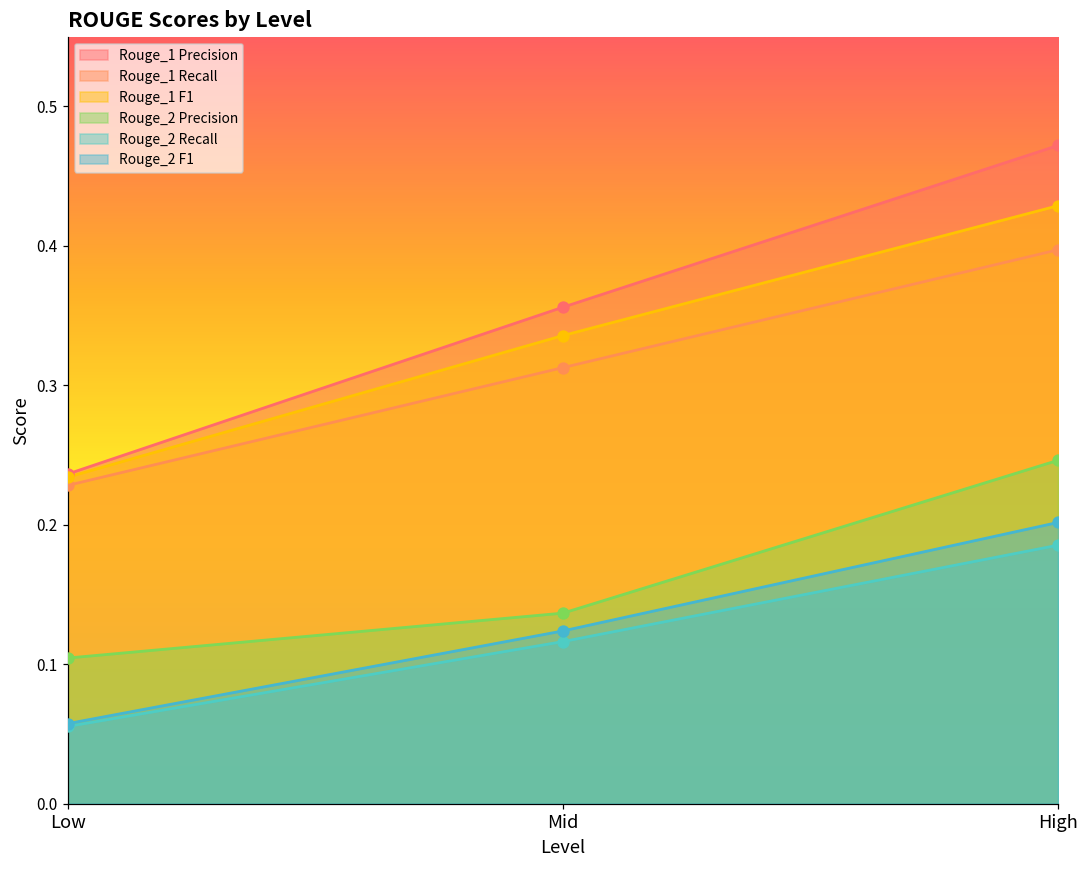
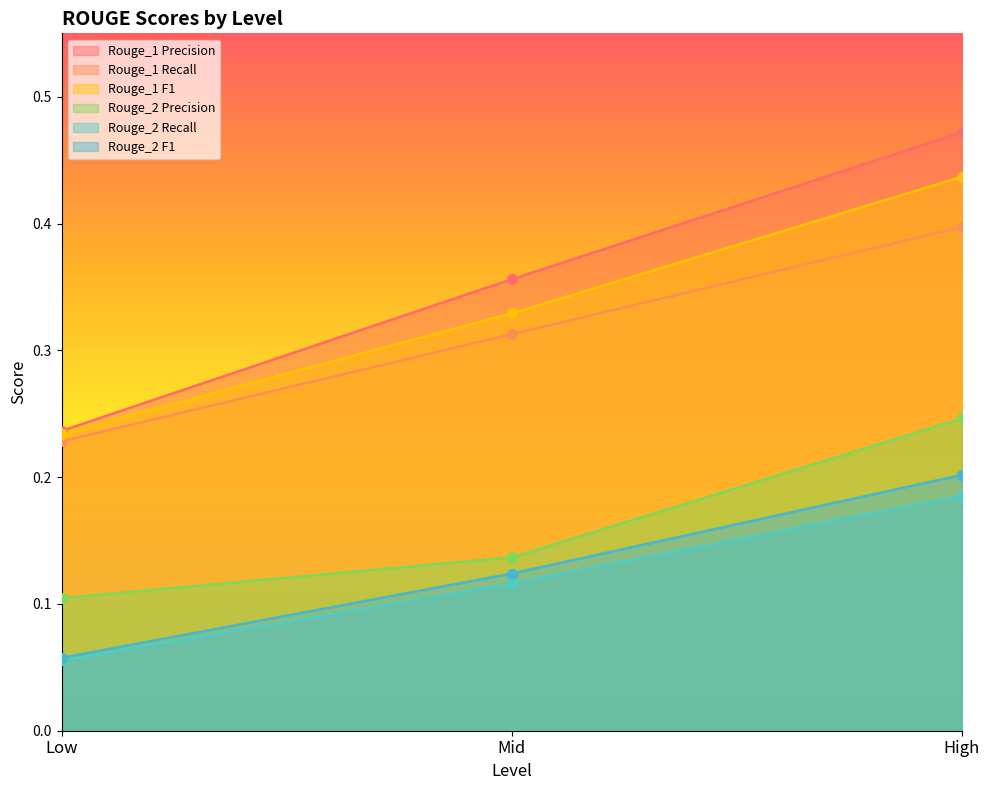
Rouge_1 F1, Mid: 0.336 -> 0.329
Rouge_1 F1, High: 0.429 -> 0.437
